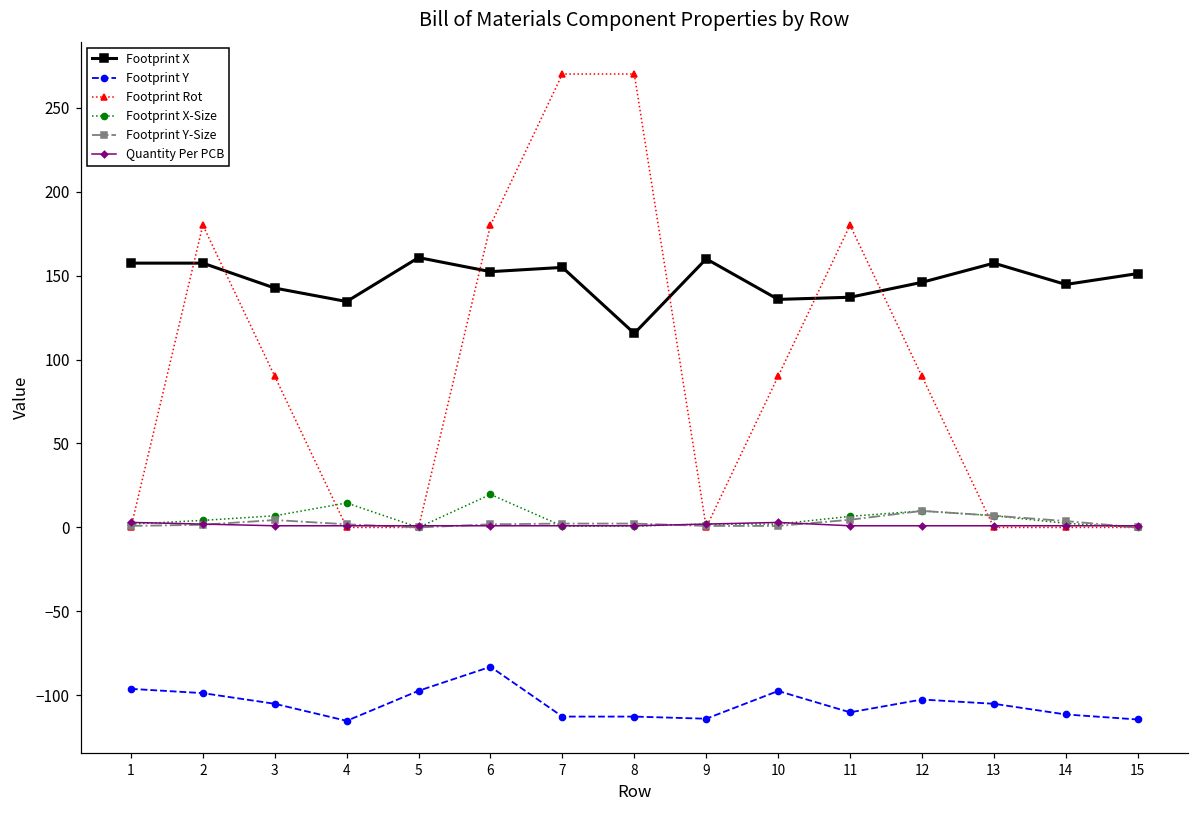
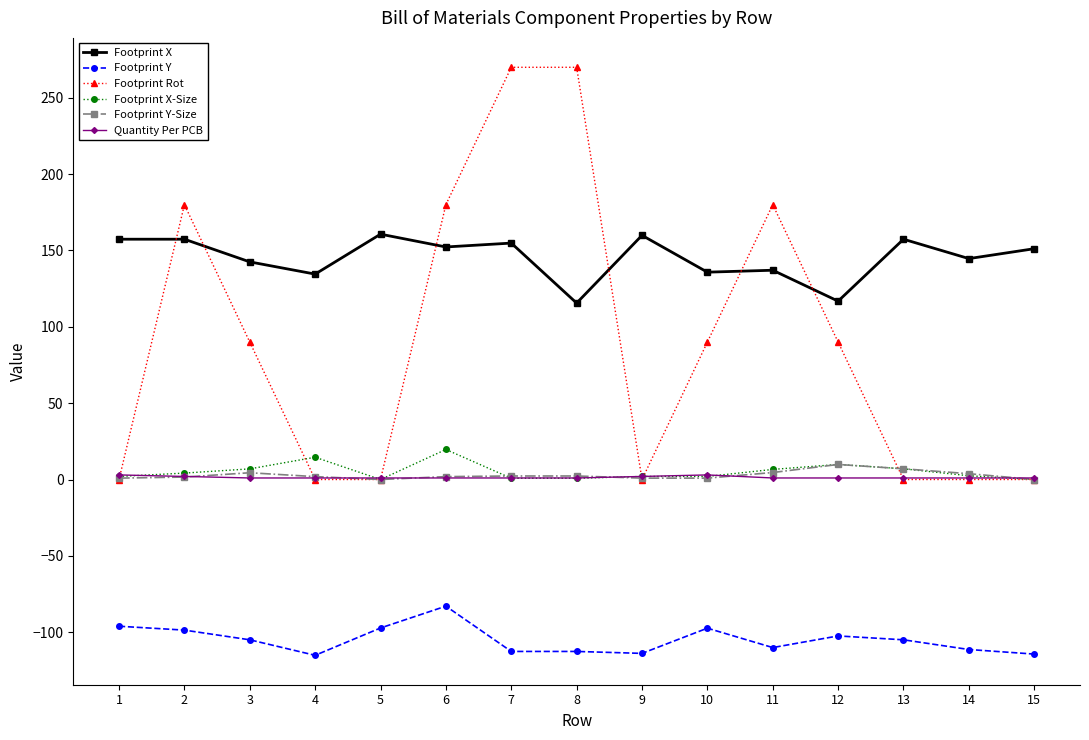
Footprint X, 12: 146 -> 117
